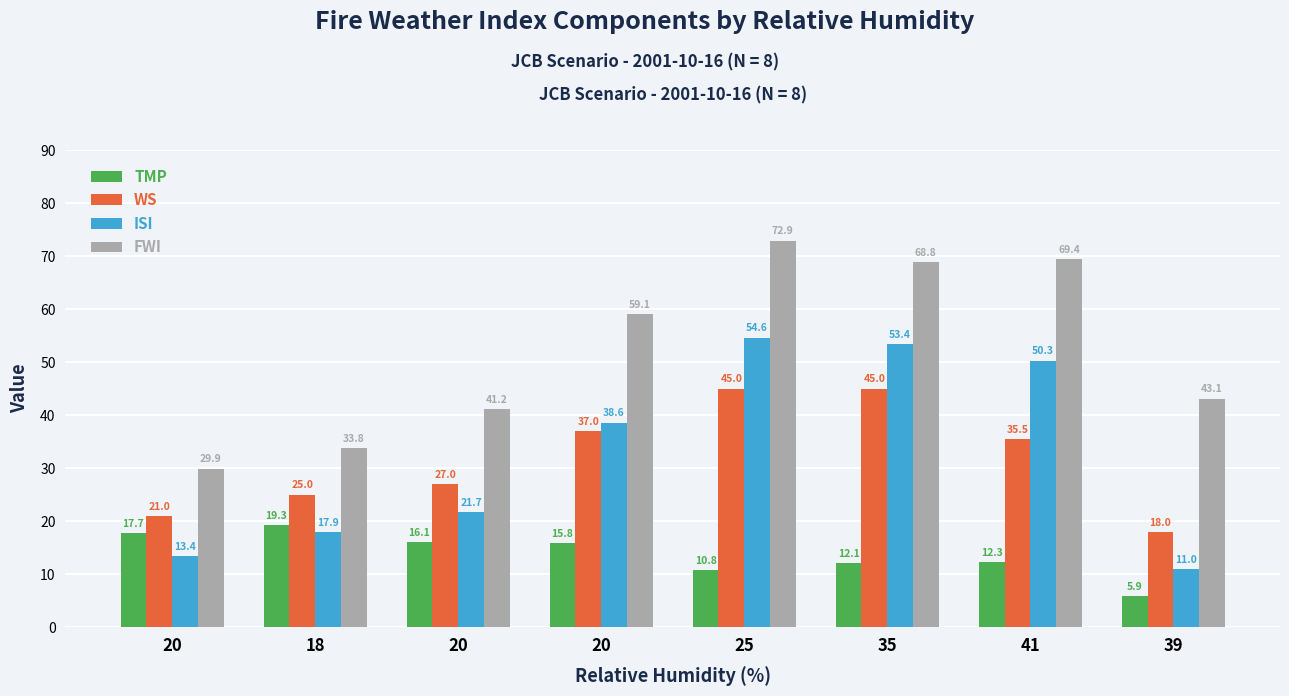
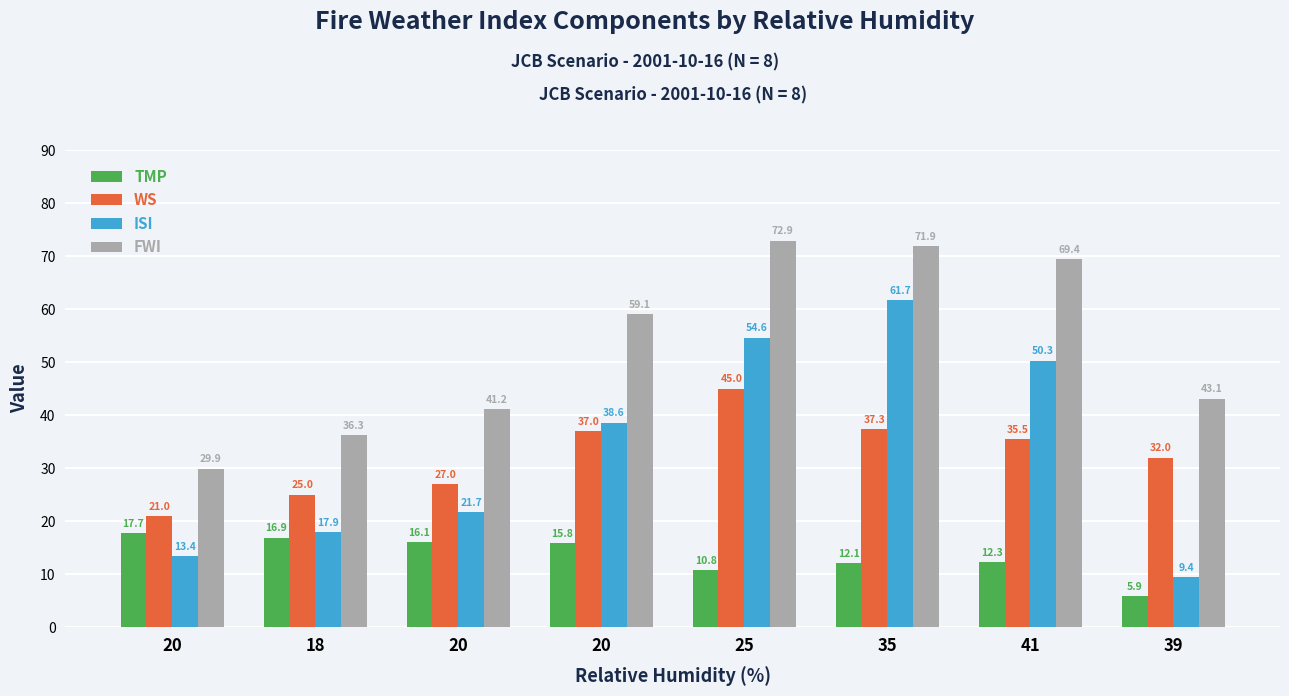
TMP, 18: 19.3 -> 16.9
FWI, 18: 33.8 -> 36.3
WS, 35: 45.0 -> 37.3
ISI, 35: 53.4 -> 61.7
FWI, 35: 68.8 -> 71.9
WS, 39: 18.0 -> 32.0
ISI, 39: 11.0 -> 9.4
